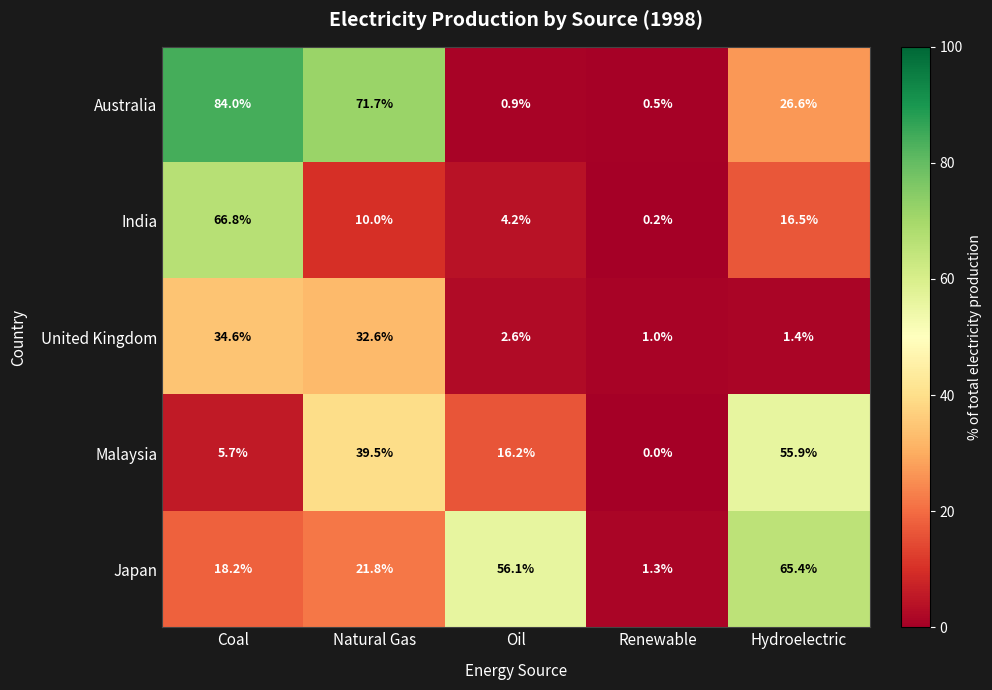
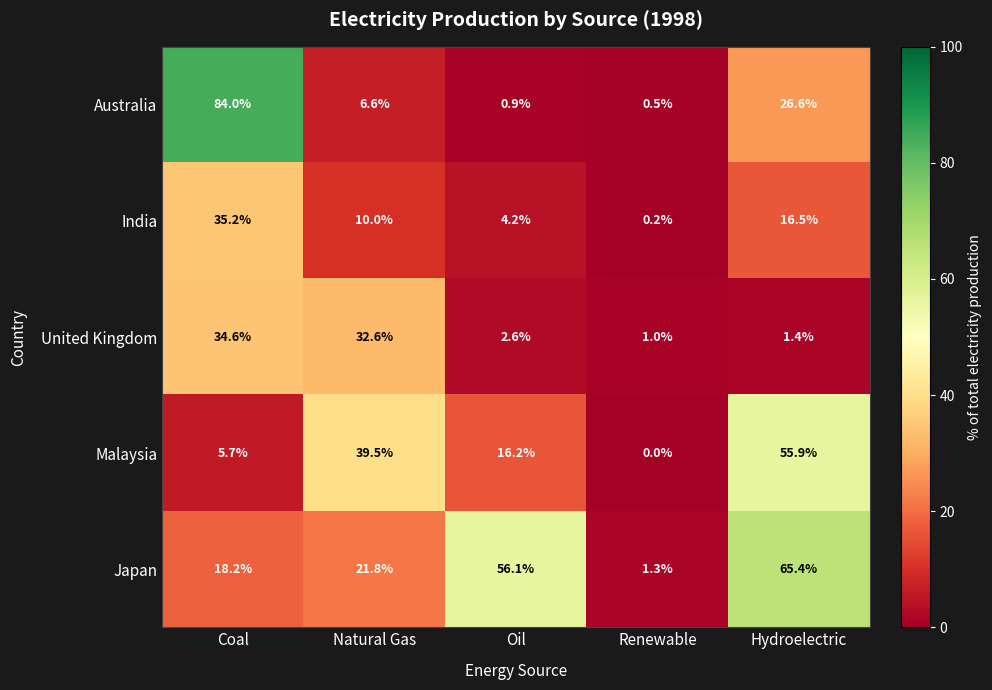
Australia, Natural Gas: 71.7% -> 6.6%
India, Coal: 66.8% -> 35.2%
